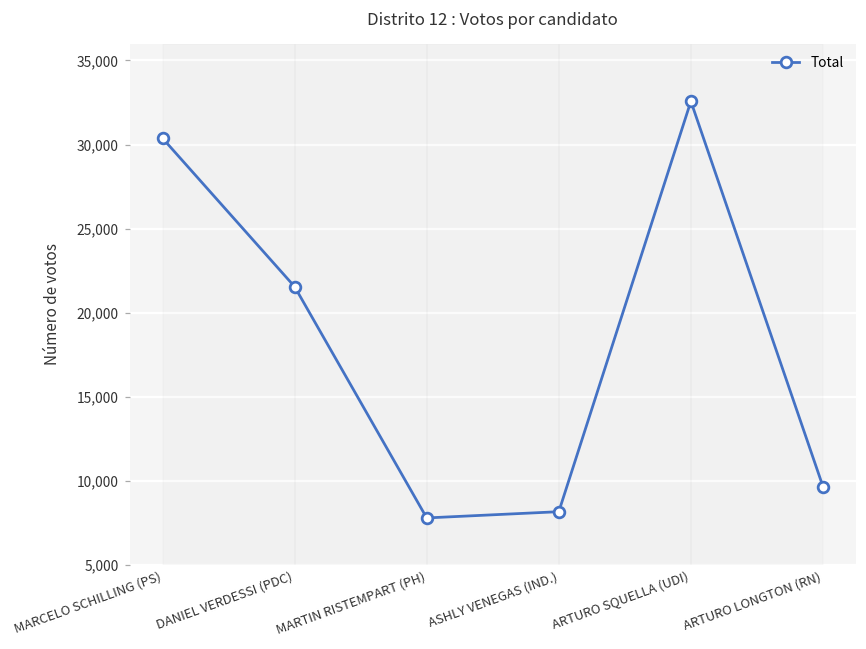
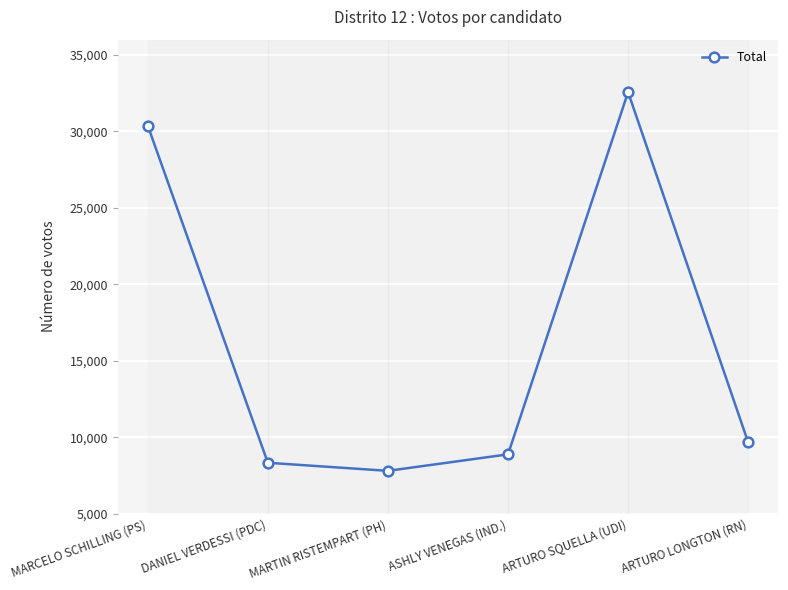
DANIEL VERDESSI (PDC): 21,500 -> 8,300
ASHLY VENEGAS (IND.): 8,200 -> 8,900
